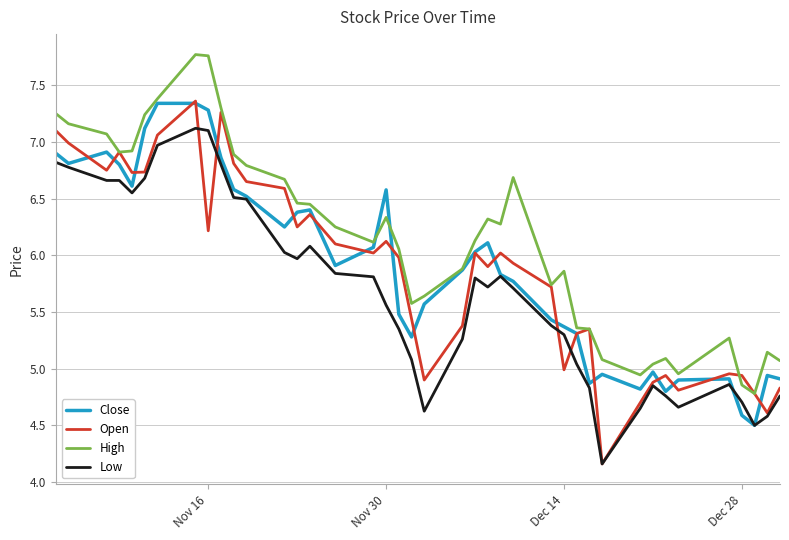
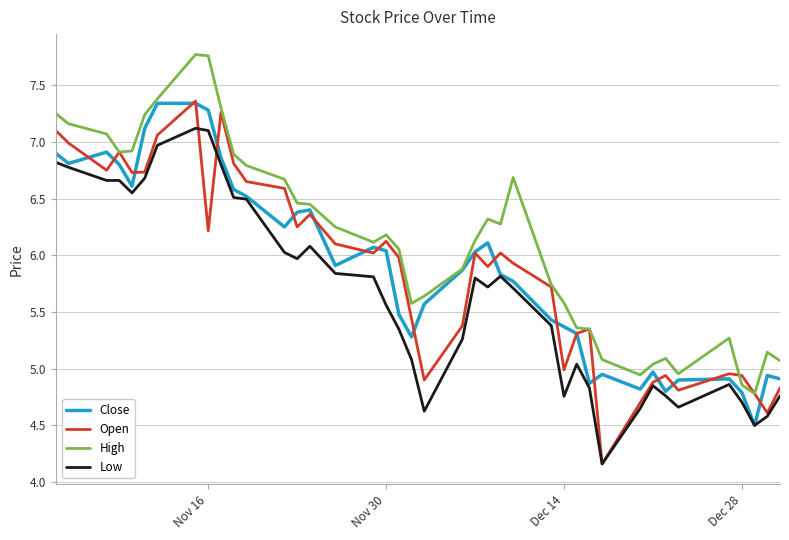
Close, Nov 30: 6.58 -> 6.04
High, Nov 30: 6.33 -> 6.18
High, Dec 14: 5.86 -> 5.58
Low, Dec 14: 5.30 -> 4.76
Close, Dec 28: 4.59 -> 4.79
